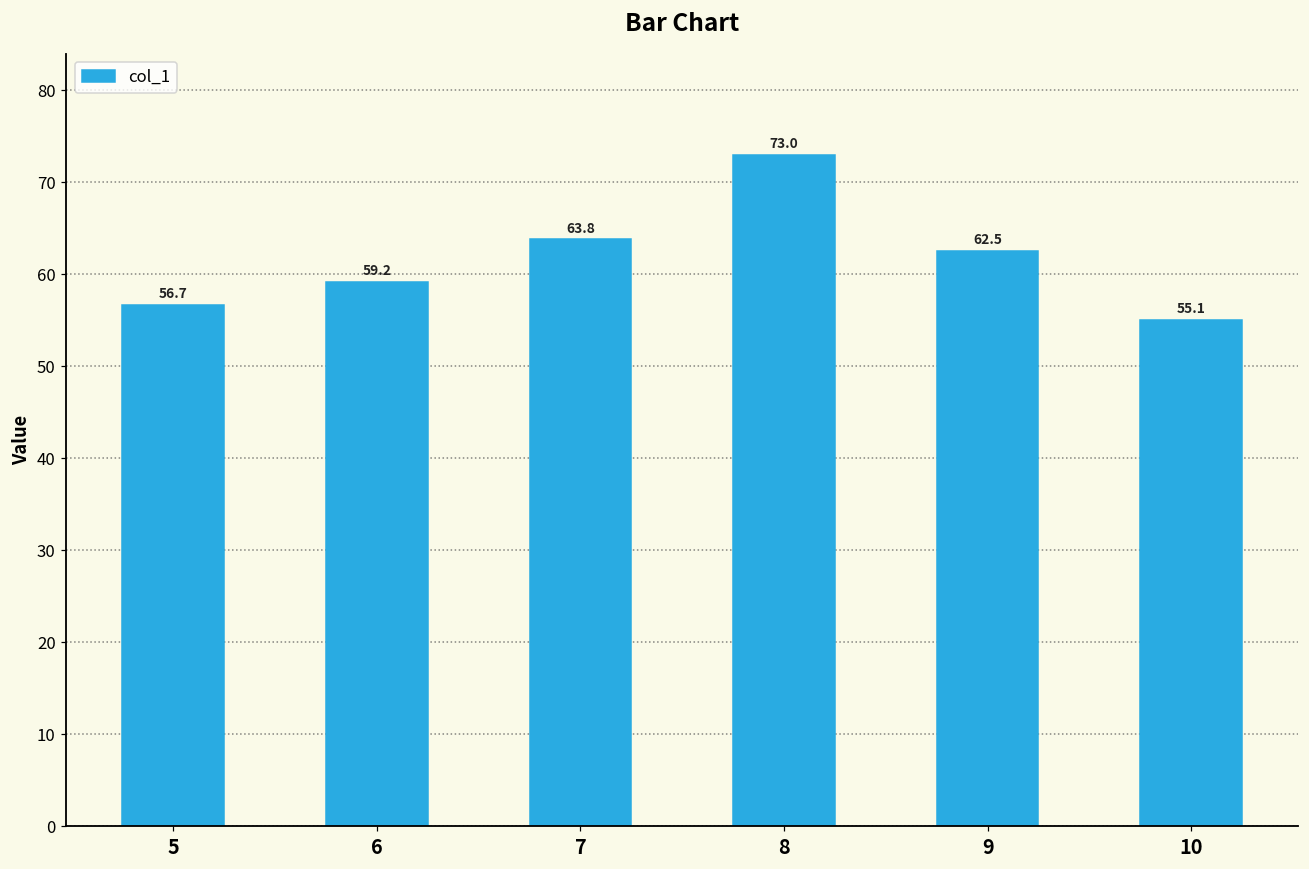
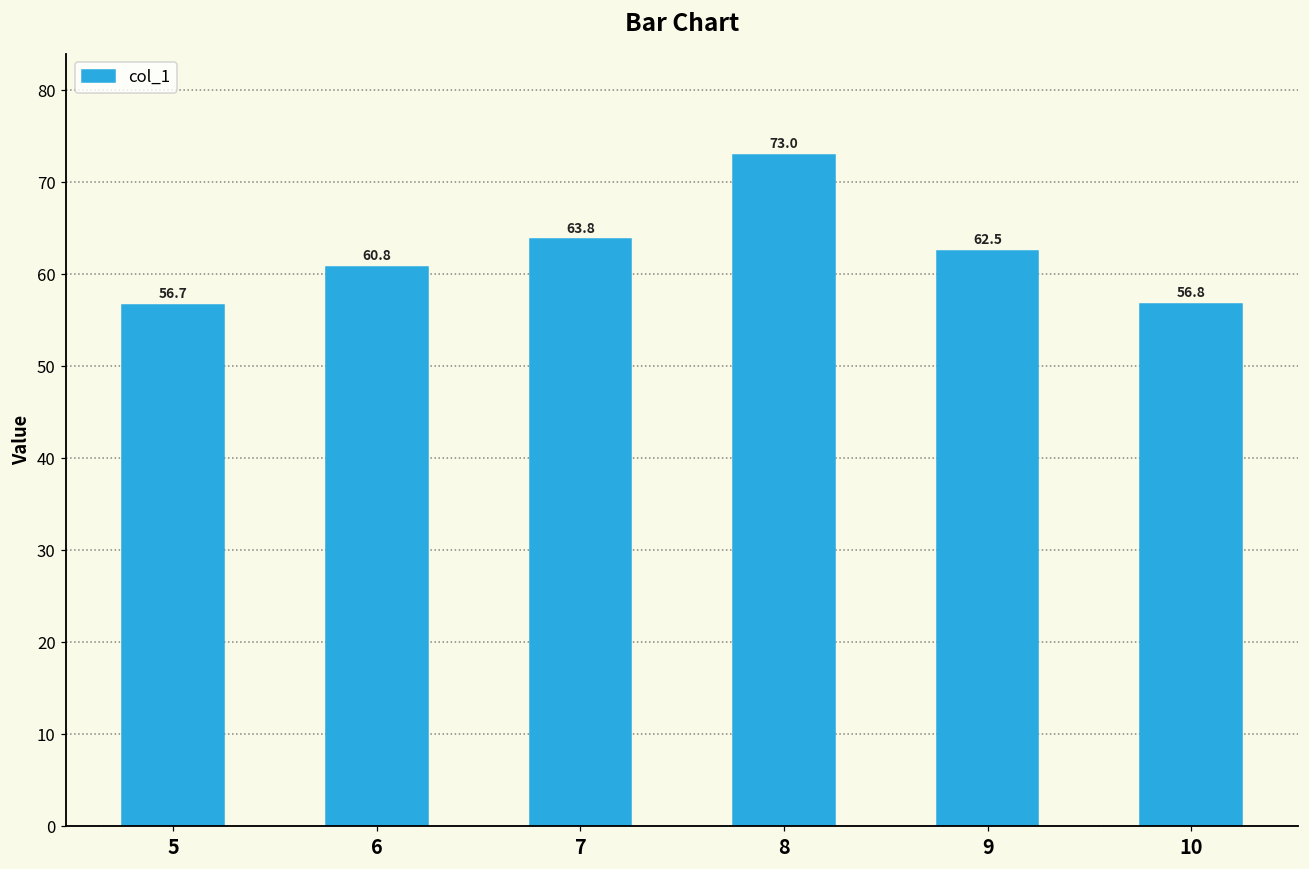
6: 59.2 -> 60.8
10: 55.1 -> 56.8
